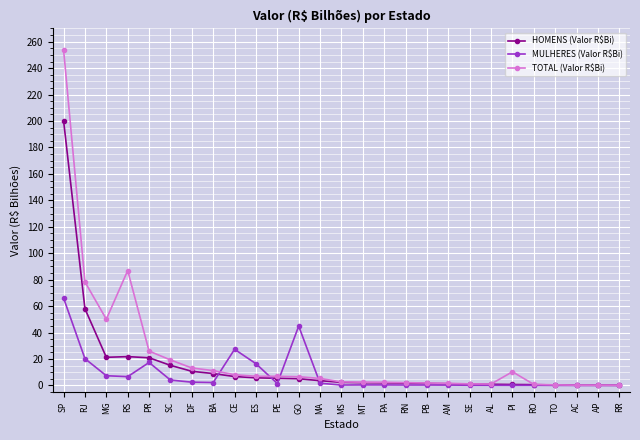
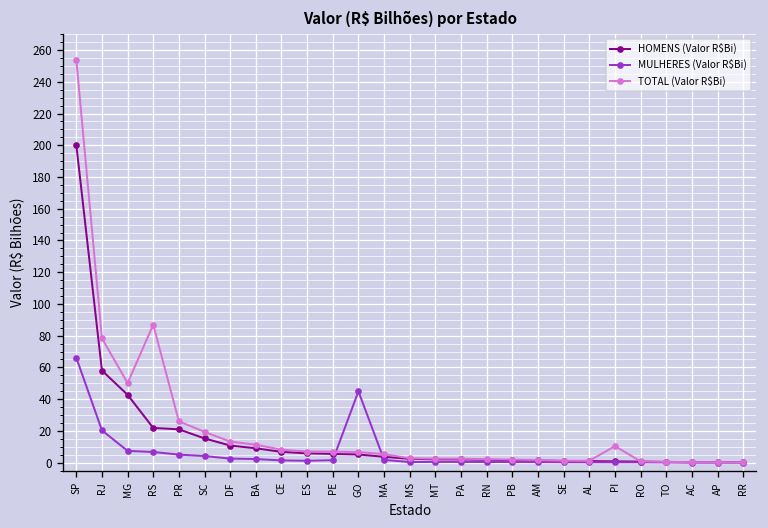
HOMENS (Valor R$Bi), MG: 21 -> 43
MULHERES (Valor R$Bi), PR: 17 -> 5
MULHERES (Valor R$Bi), CE: 27 -> 1
MULHERES (Valor R$Bi), ES: 16 -> 1
